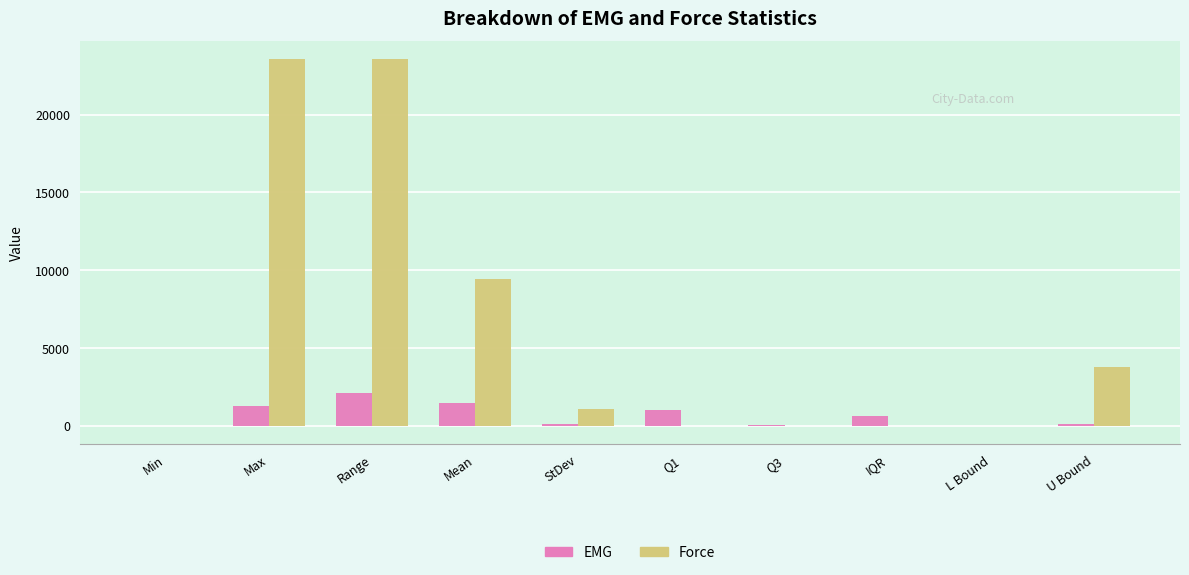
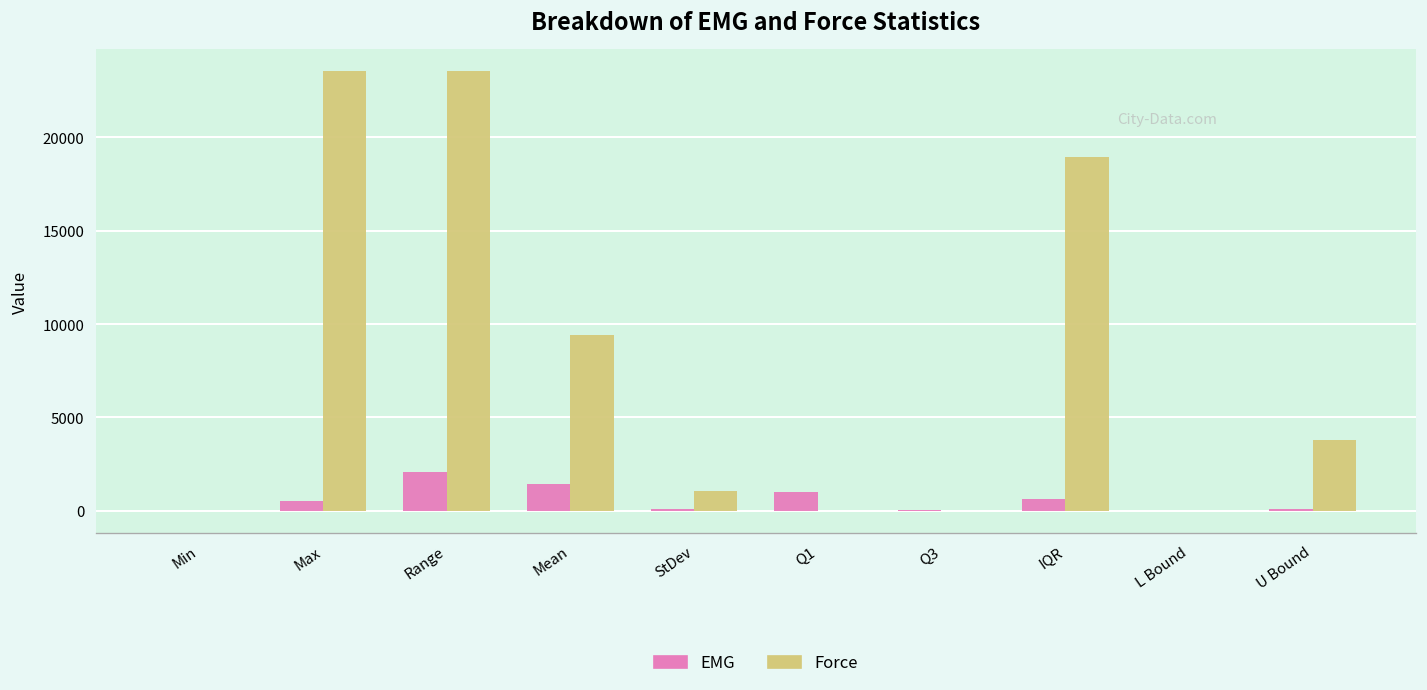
EMG, Max: 1300 -> 500
Force, IQR: 0 -> 19000
